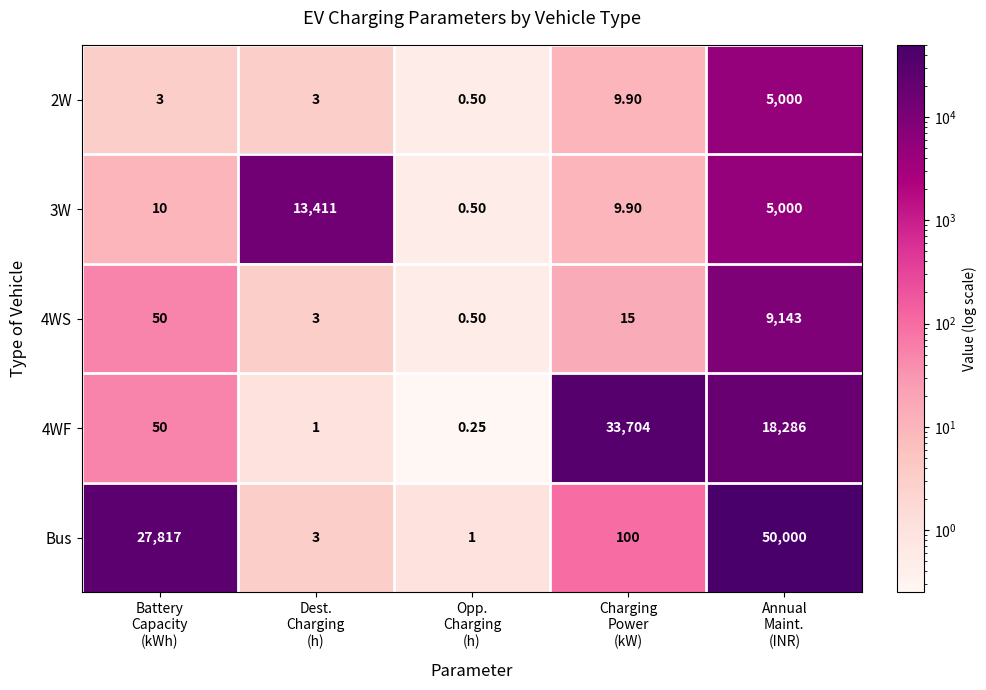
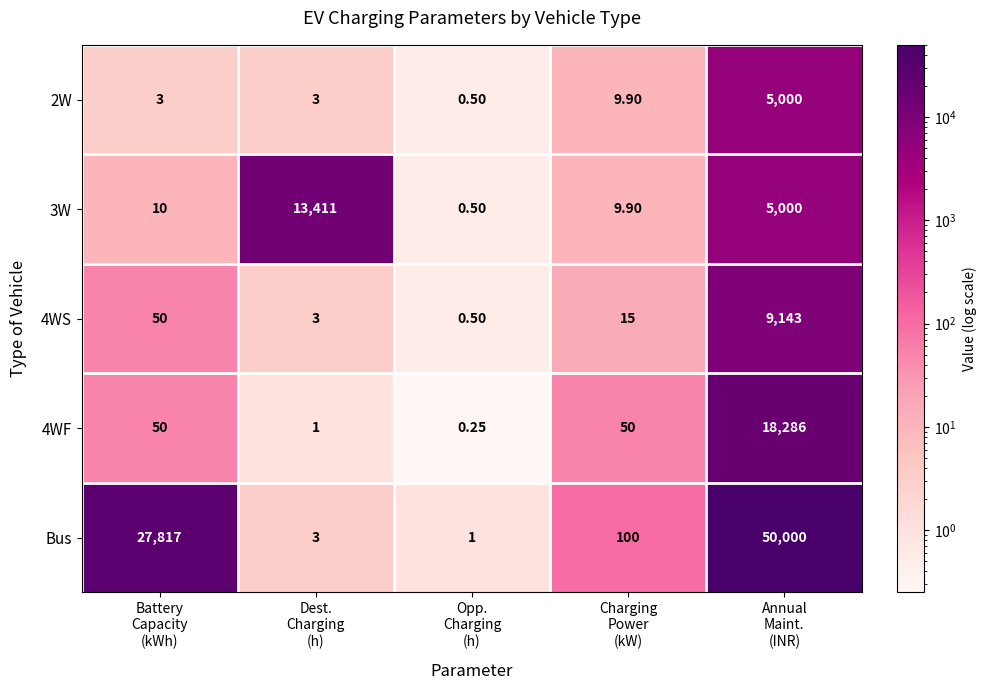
4WF, Charging Power (kW): 33,704 -> 50
